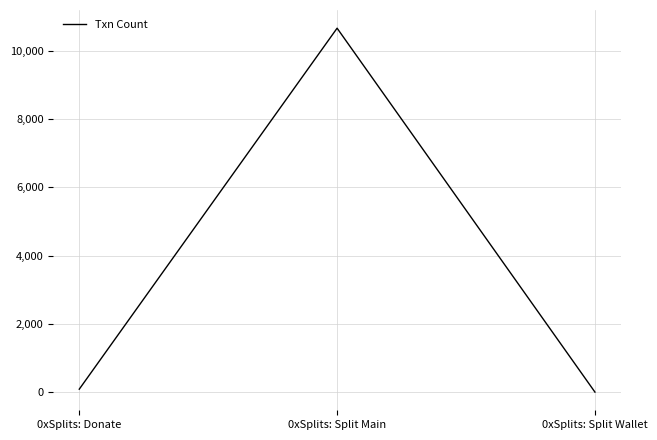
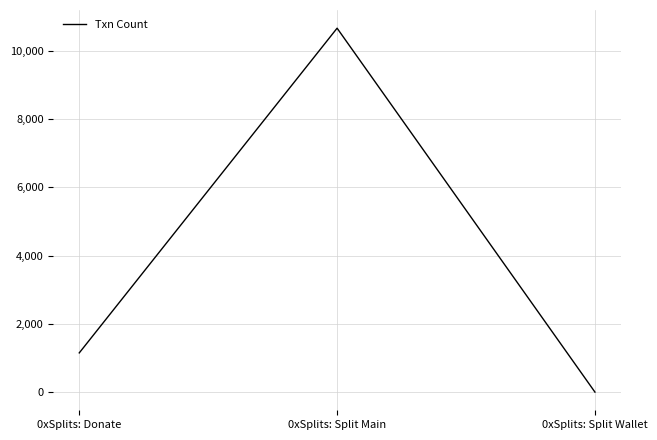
0xSplits: Donate: 100 -> 1,100
